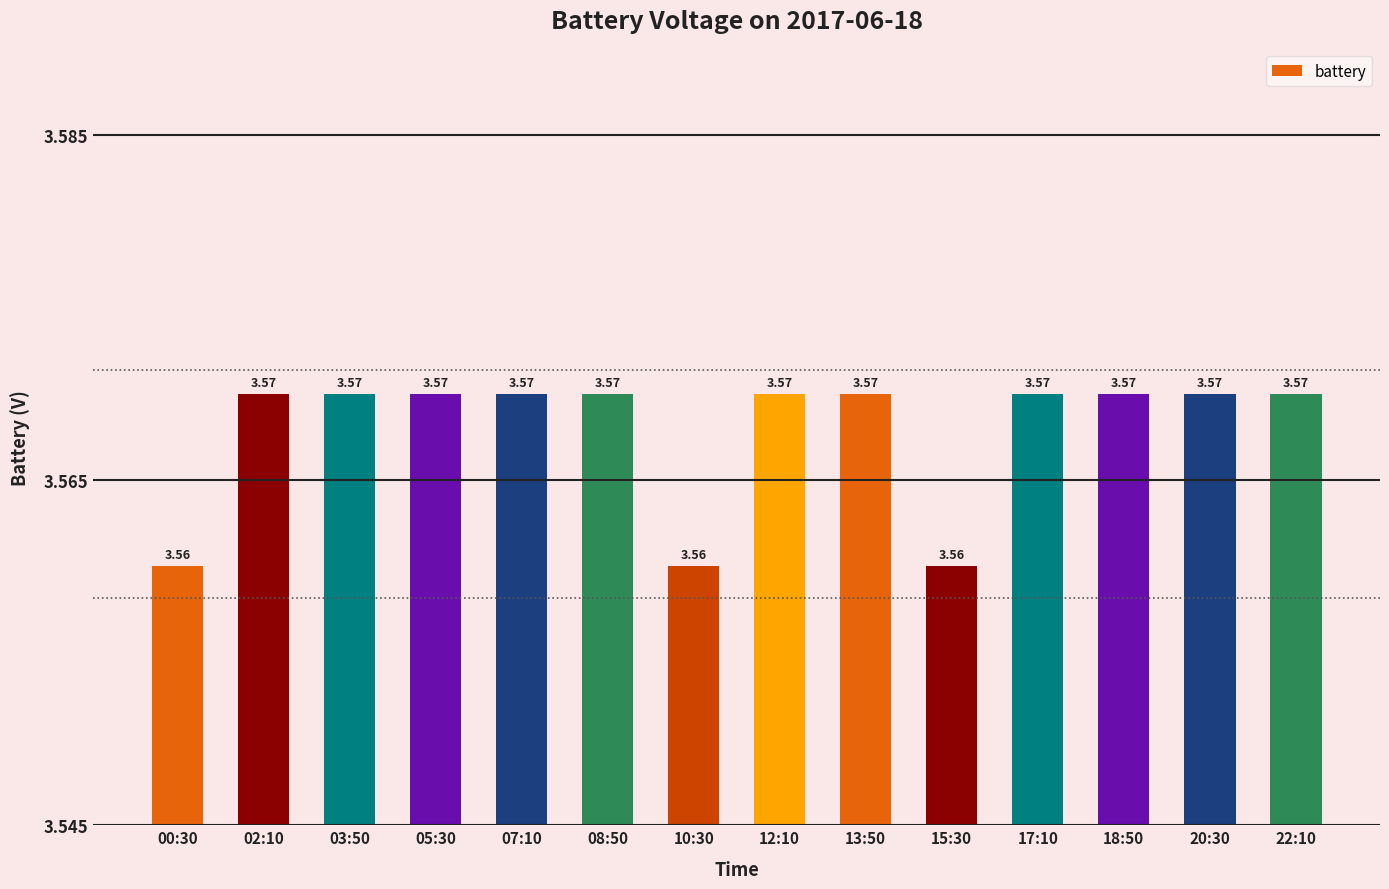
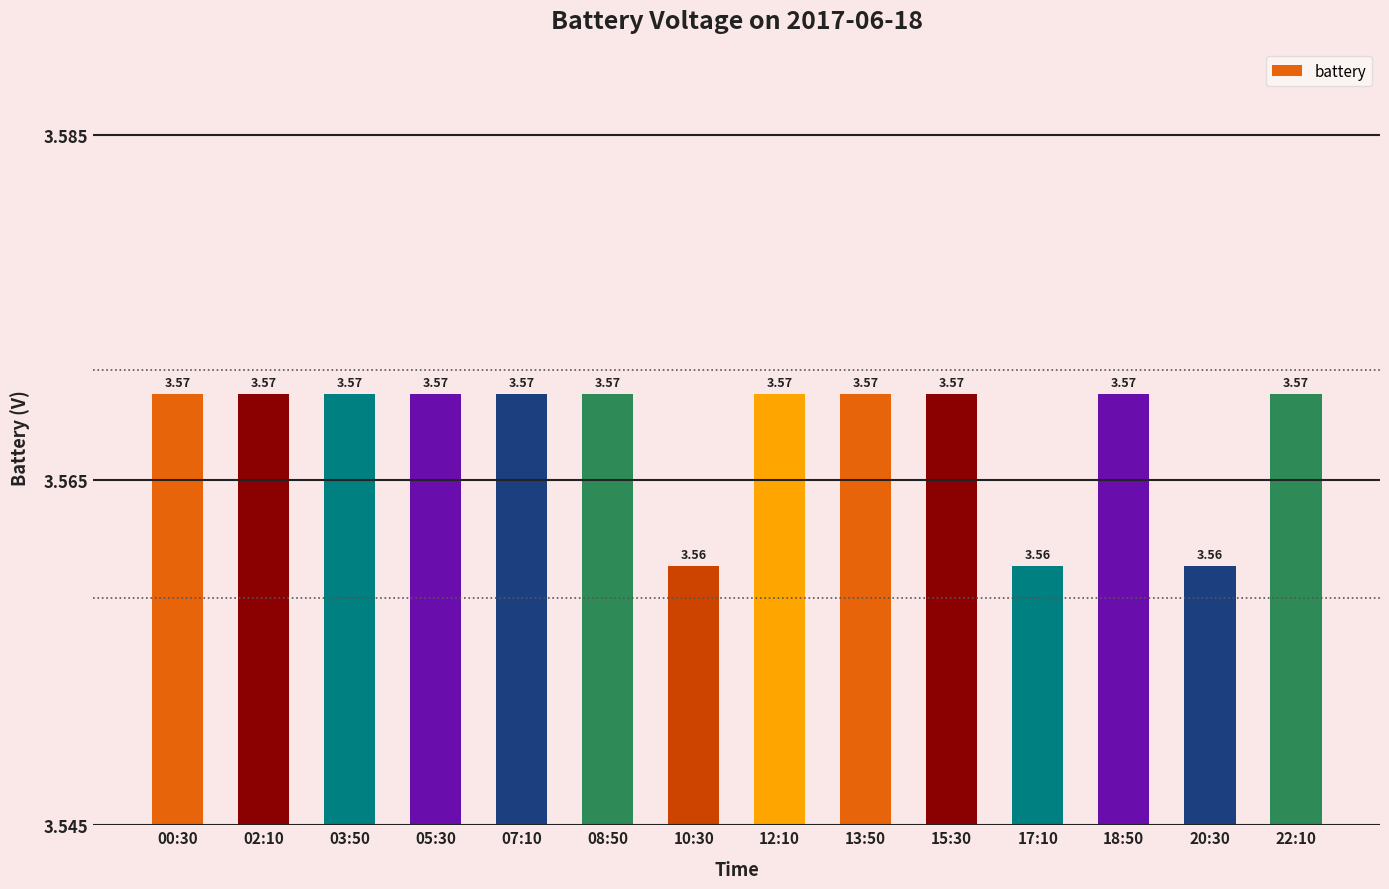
00:30: 3.56 -> 3.57
15:30: 3.56 -> 3.57
17:10: 3.57 -> 3.56
20:30: 3.57 -> 3.56
